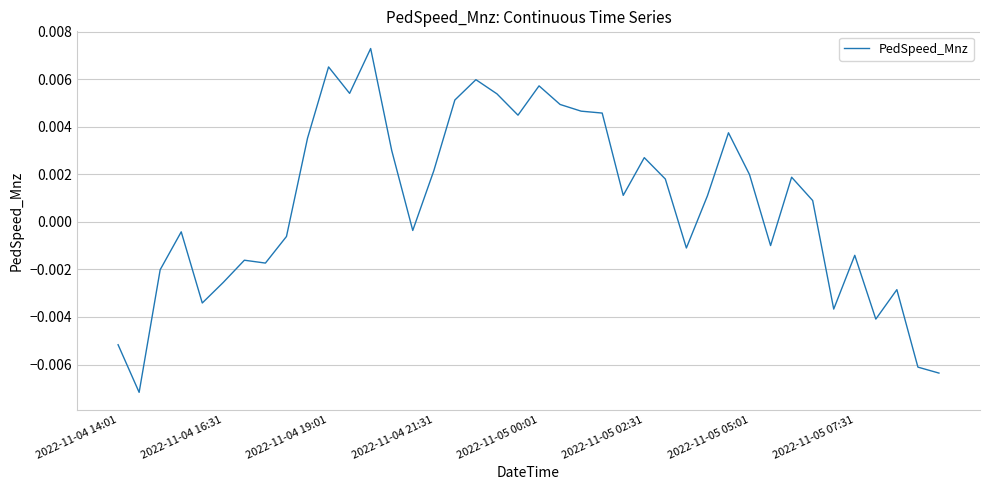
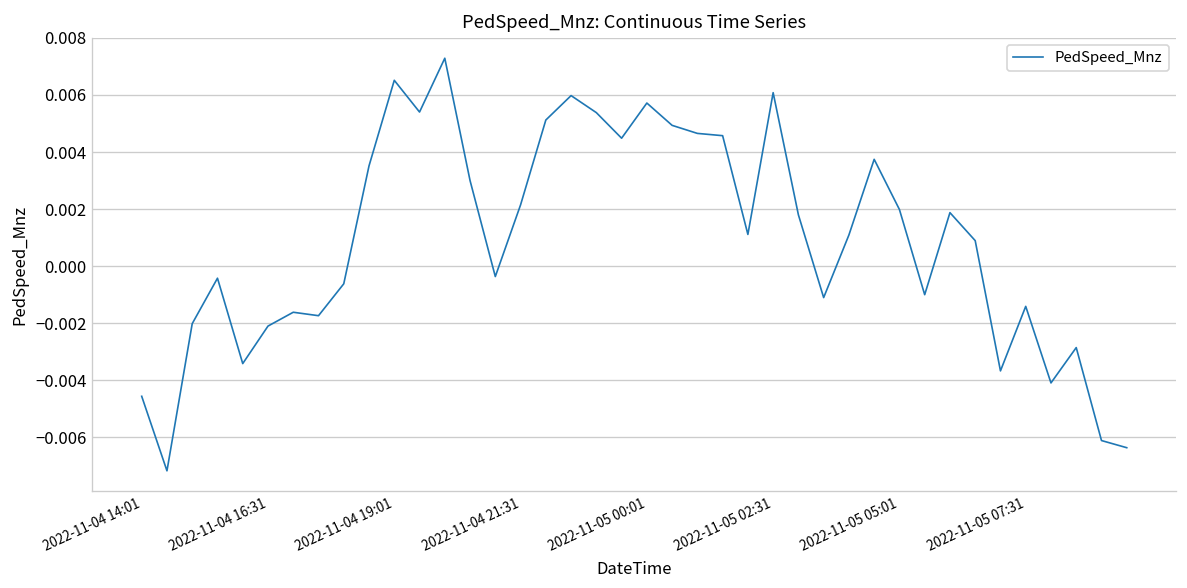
2022-11-04 14:01: -0.0052 -> -0.0046
2022-11-04 16:31: -0.0025 -> -0.0021
2022-11-05 02:31: 0.0027 -> 0.0061
